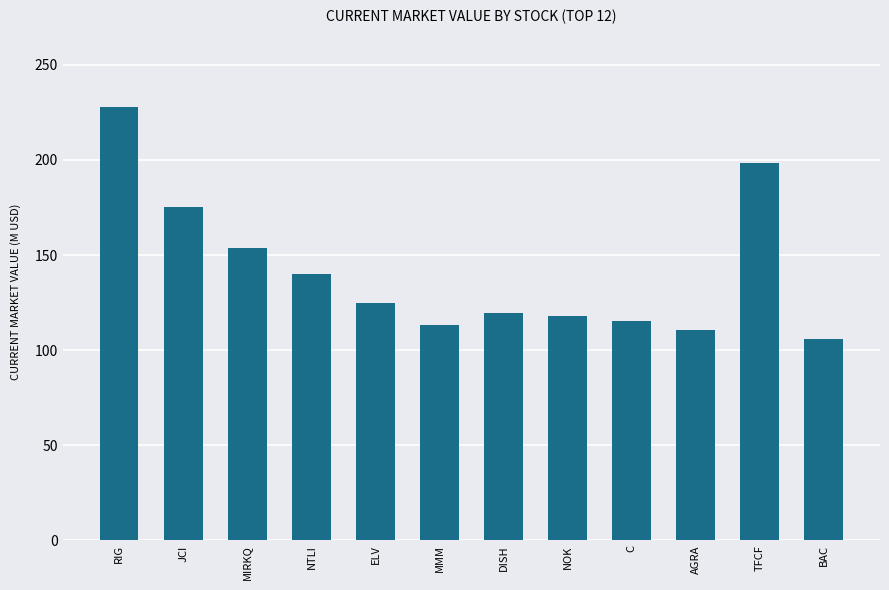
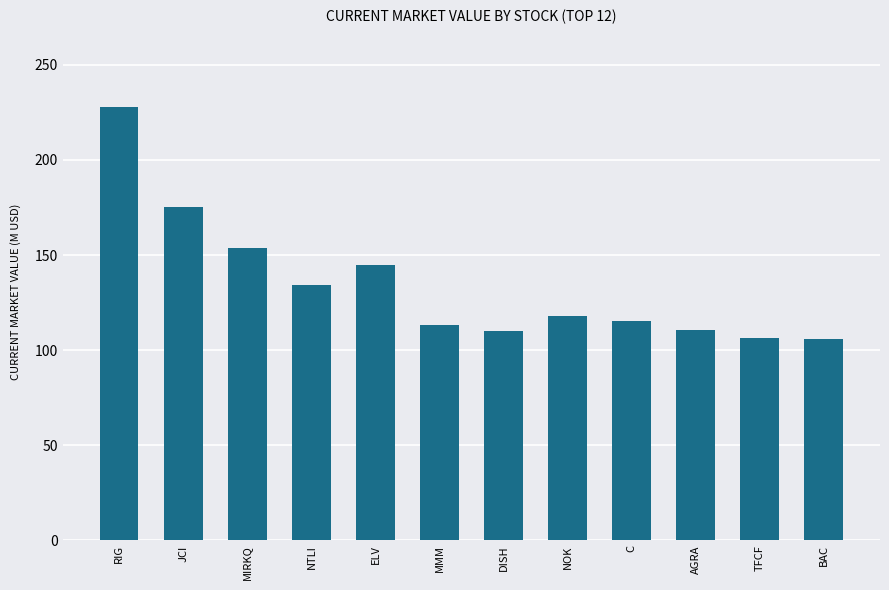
NTLI: 140 -> 134
ELV: 125 -> 145
DISH: 120 -> 110
TFCF: 199 -> 107
